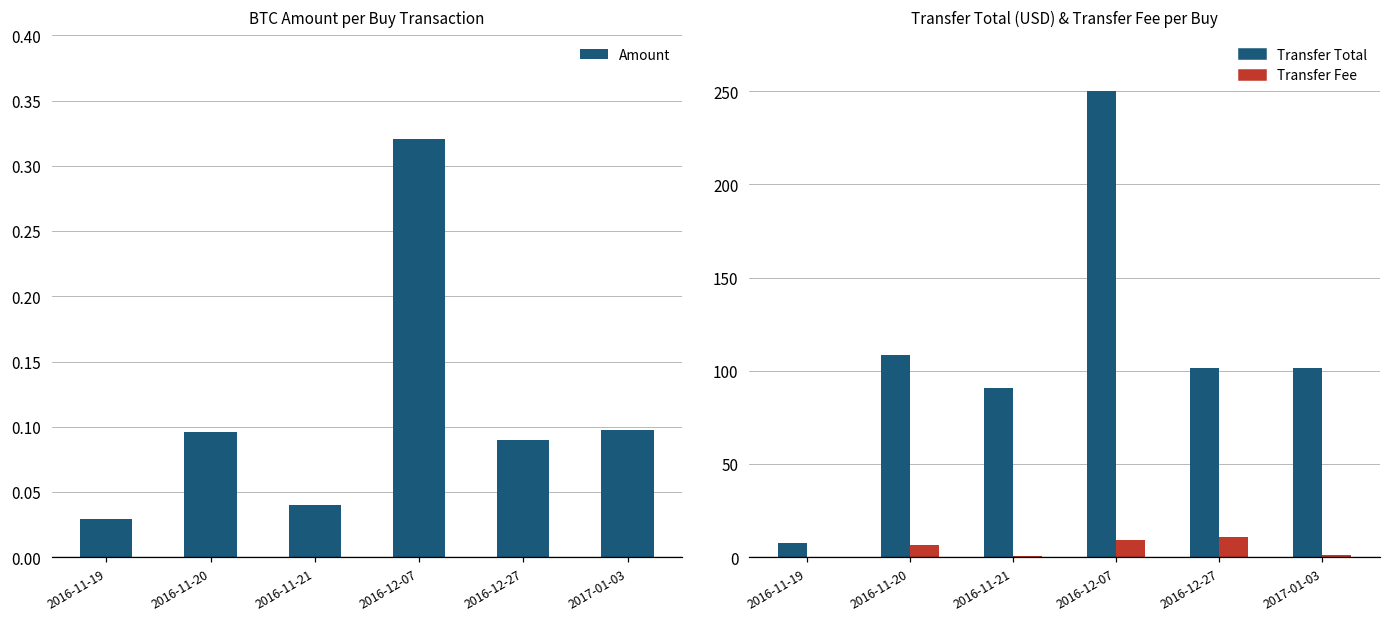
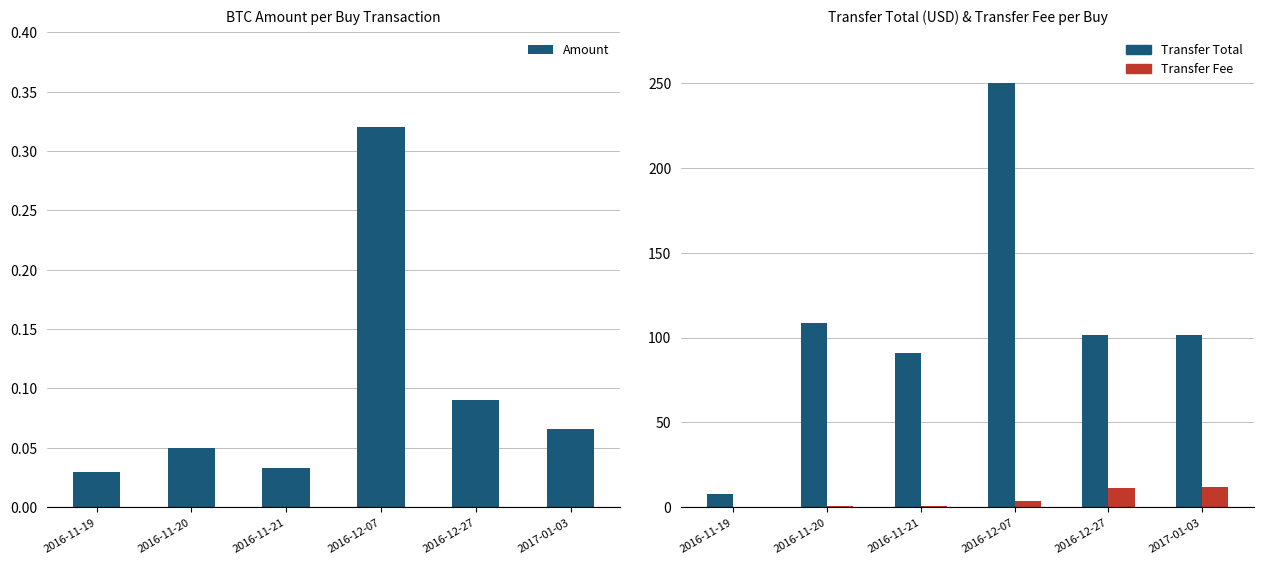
BTC Amount per Buy Transaction, 2016-11-20: 0.096 -> 0.050
BTC Amount per Buy Transaction, 2016-11-21: 0.040 -> 0.033
BTC Amount per Buy Transaction, 2017-01-03: 0.097 -> 0.066
Transfer Total (USD) & Transfer Fee per Buy, Transfer Fee, 2016-11-20: 7 -> 1
Transfer Total (USD) & Transfer Fee per Buy, Transfer Fee, 2016-12-07: 9 -> 4
Transfer Total (USD) & Transfer Fee per Buy, Transfer Fee, 2017-01-03: 1 -> 12
